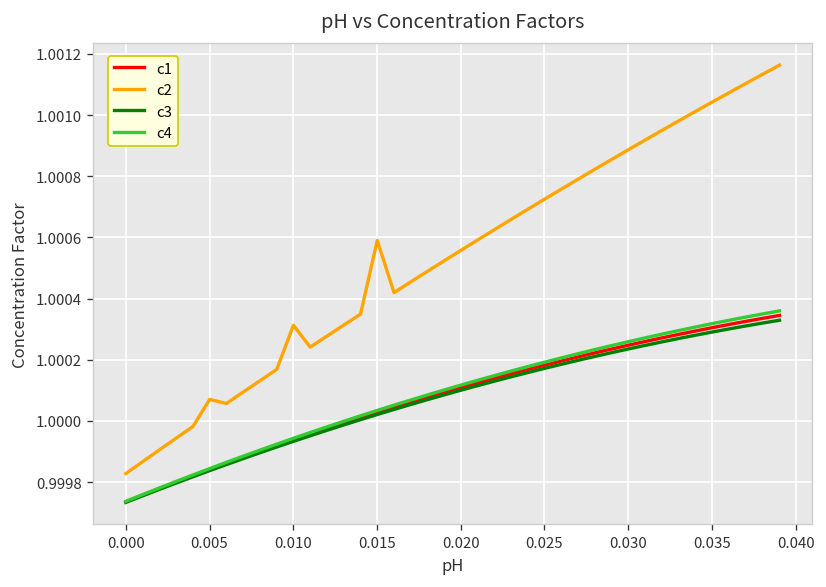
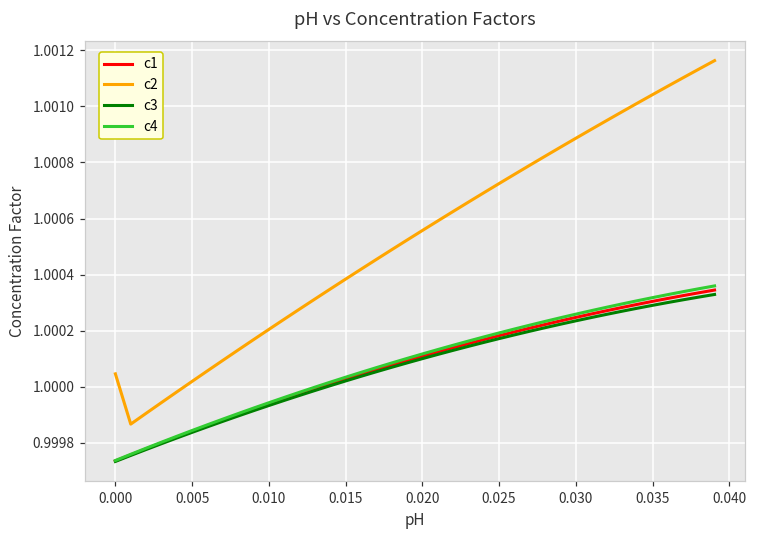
c2, 0.000: 0.99983 -> 1.00005
c2, 0.005: 1.00007 -> 1.00002
c2, 0.010: 1.00031 -> 1.00020
c2, 0.015: 1.00059 -> 1.00038
